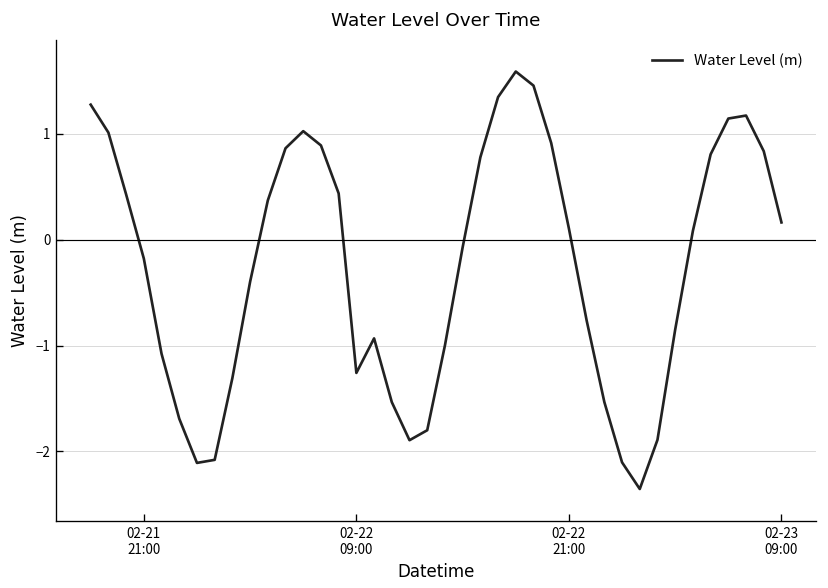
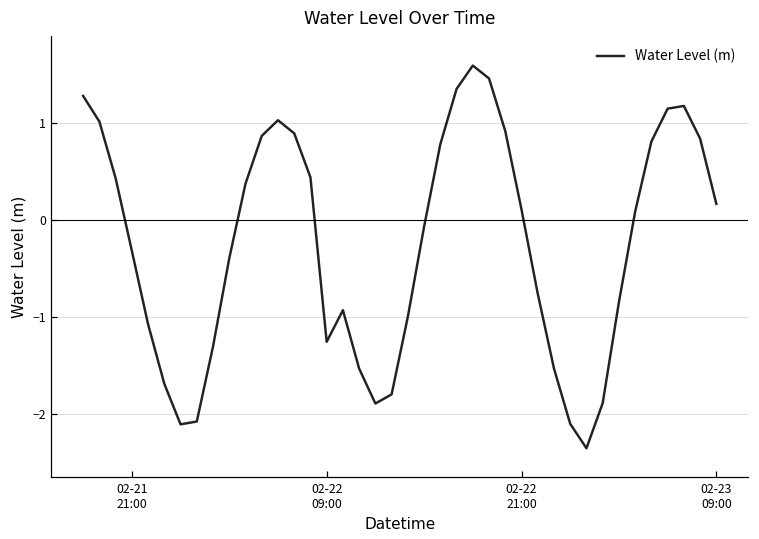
02-21 21:00: -0.2 -> -0.3
